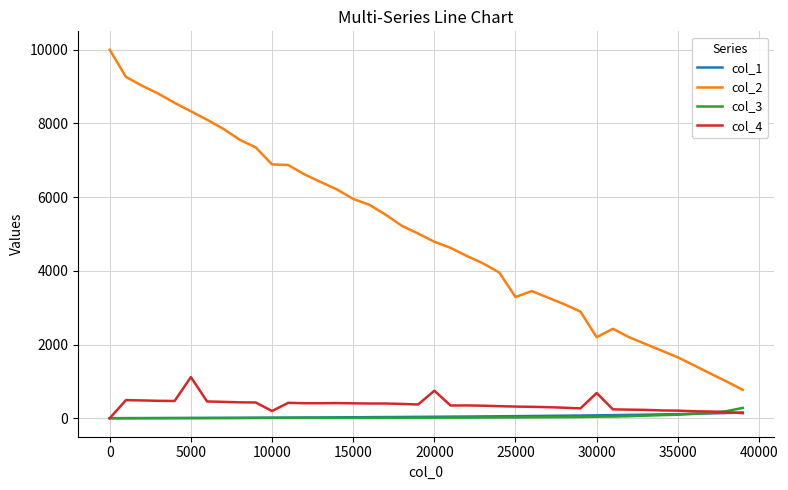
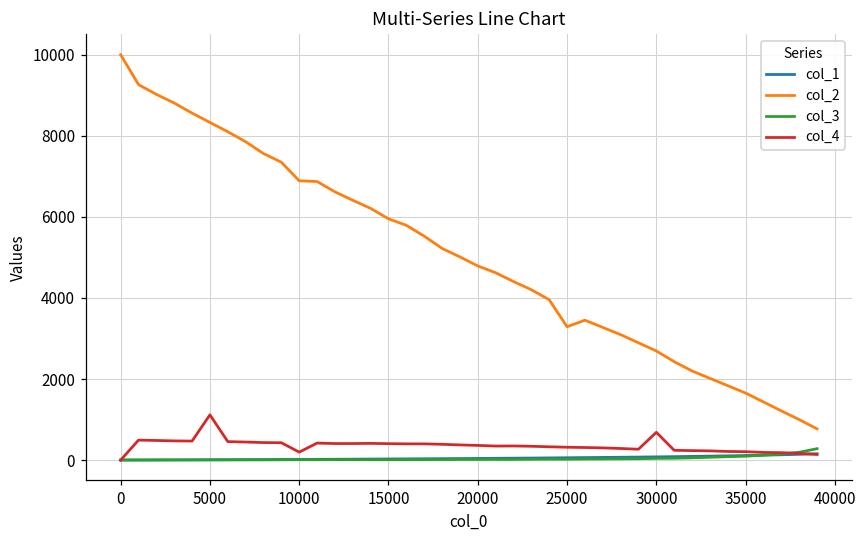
col_4, 20000: 700 -> 400
col_2, 30000: 2200 -> 2700
